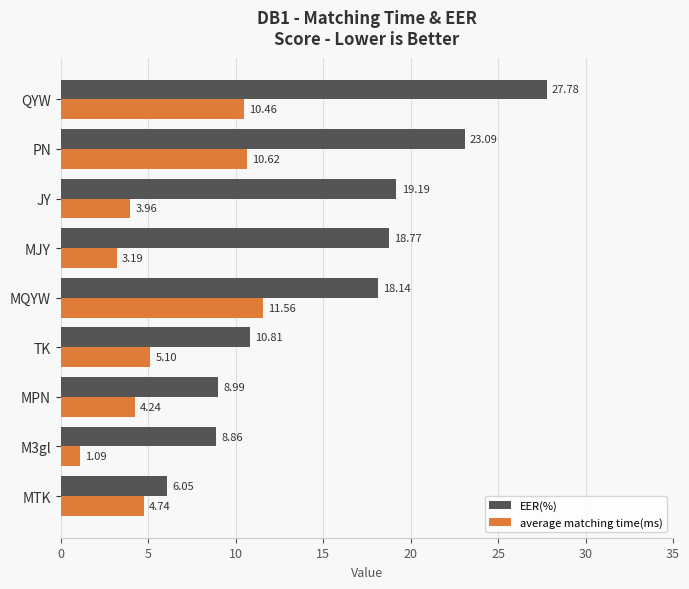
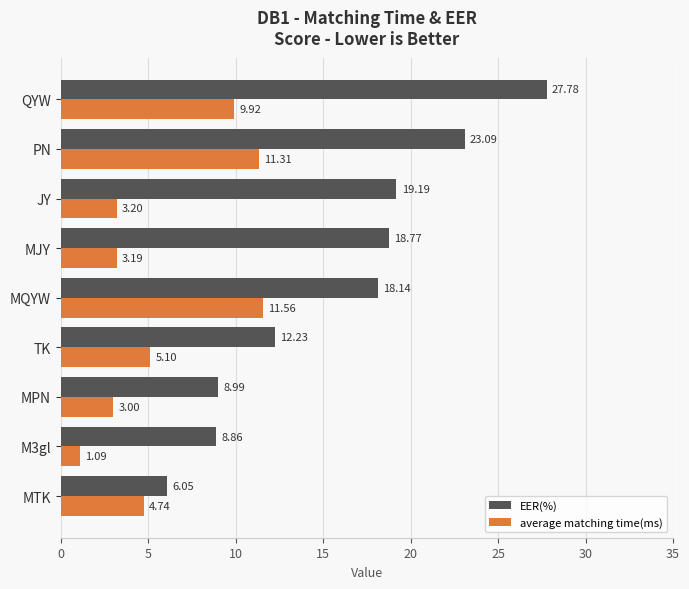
average matching time(ms), QYW: 10.46 -> 9.92
average matching time(ms), PN: 10.62 -> 11.31
average matching time(ms), JY: 3.96 -> 3.20
EER(%), TK: 10.81 -> 12.23
average matching time(ms), MPN: 4.24 -> 3.00
